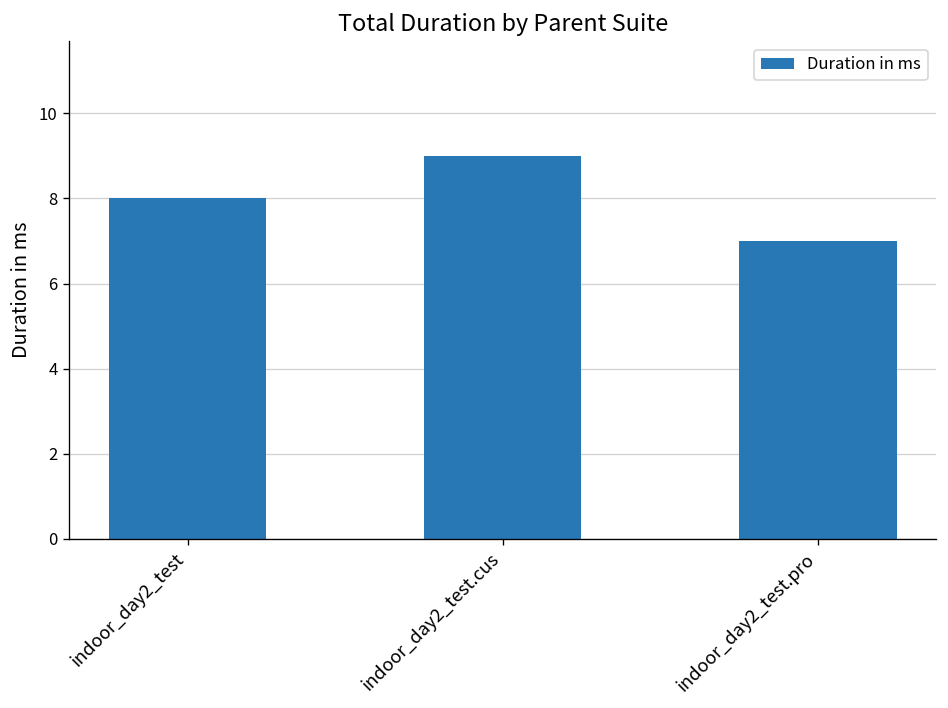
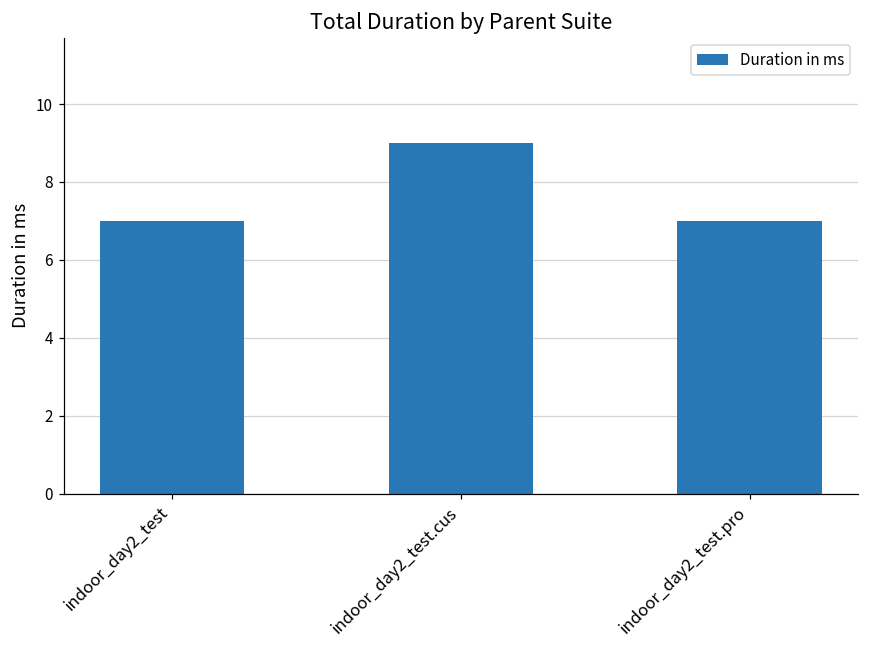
indoor_day2_test: 8 -> 7
